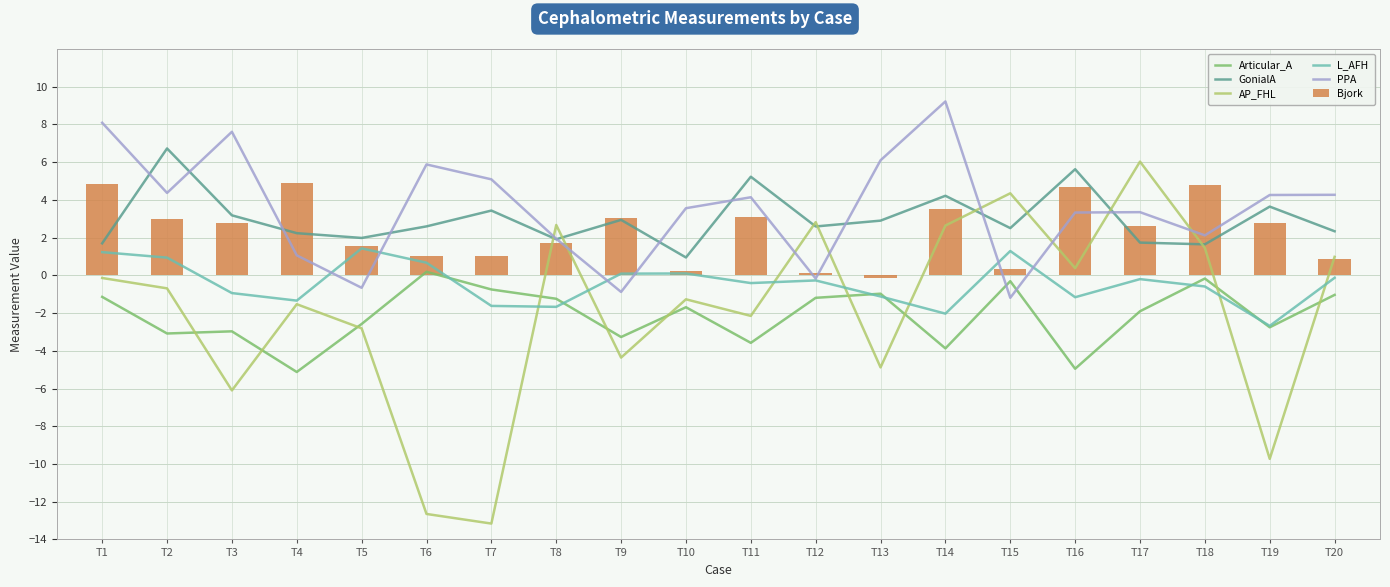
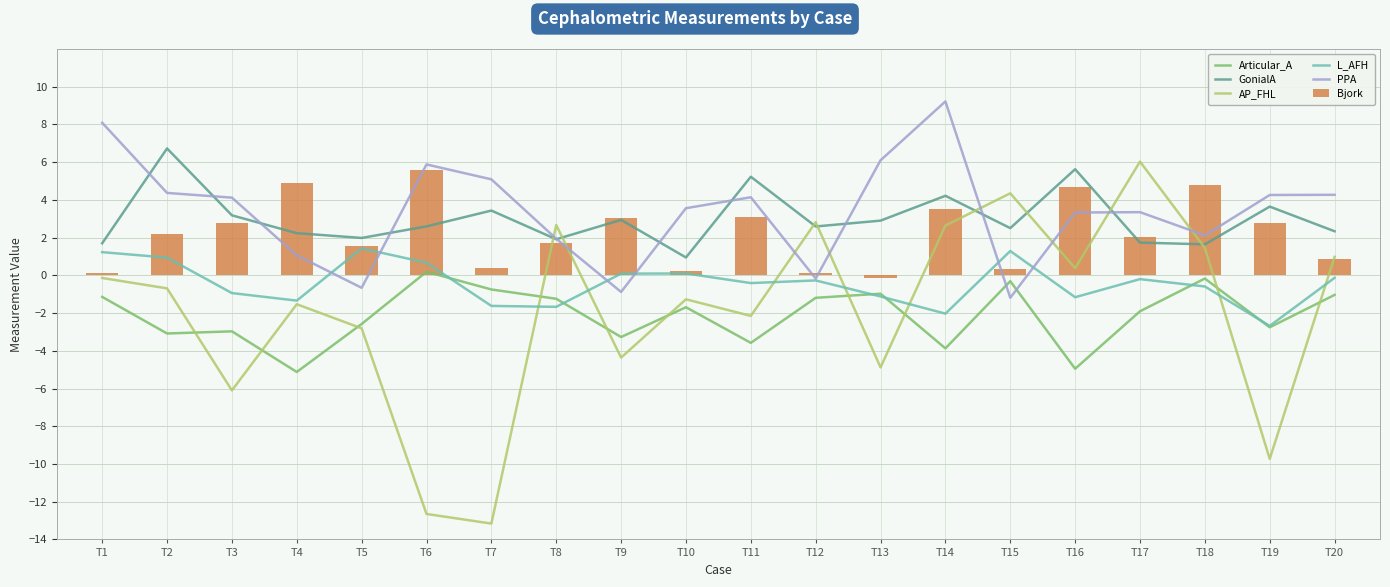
Bjork, T1: 4.8 -> 0.1
Bjork, T2: 3.0 -> 2.2
PPA, T3: 7.6 -> 4.1
Bjork, T6: 1.0 -> 5.6
Bjork, T7: 1.0 -> 0.4
Bjork, T17: 2.6 -> 2.0
